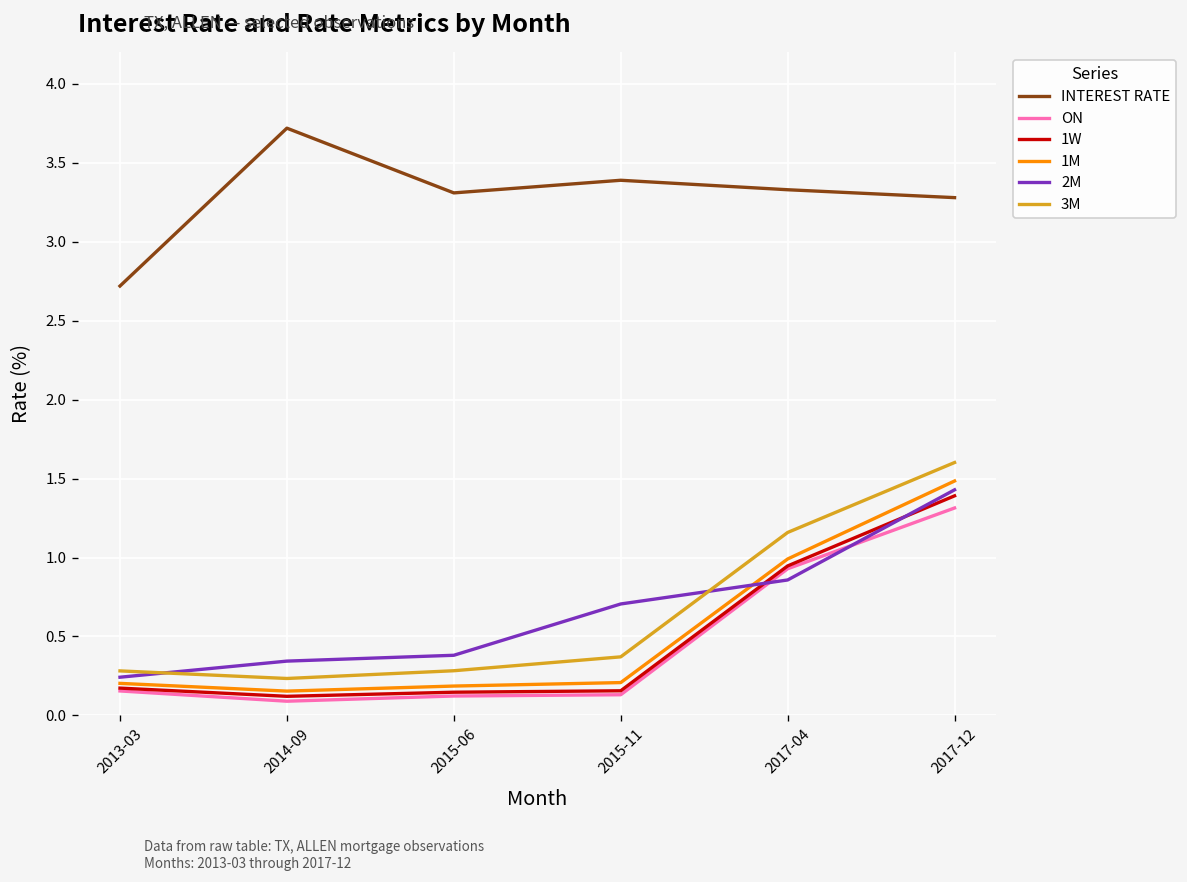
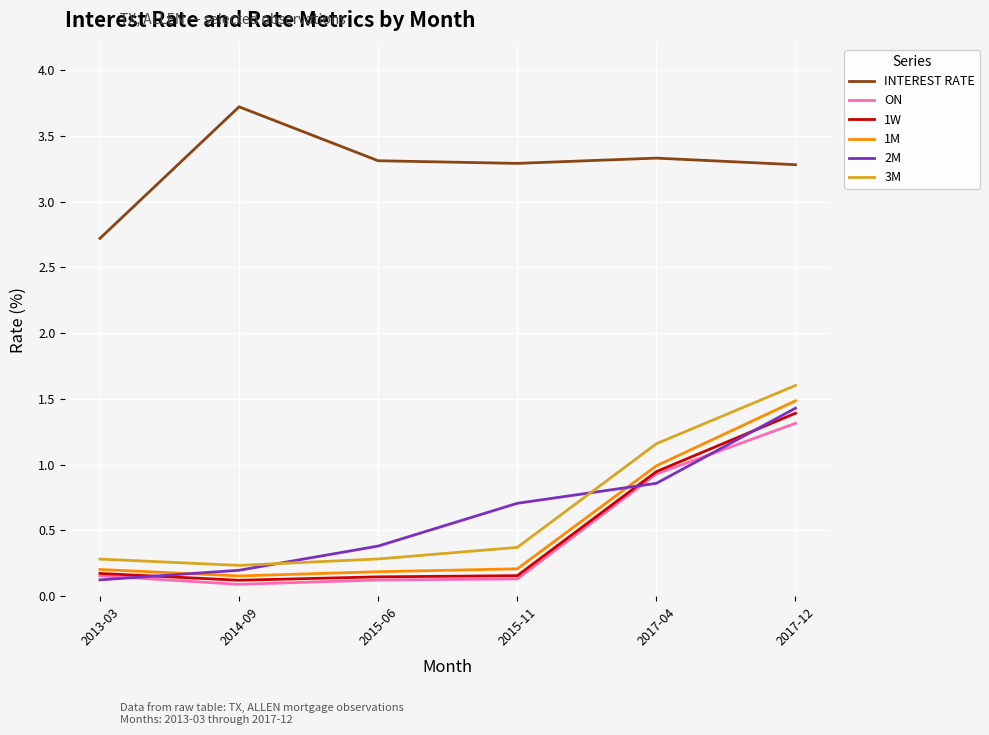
2M, 2013-03: 0.24 -> 0.12
2M, 2014-09: 0.34 -> 0.20
INTEREST RATE, 2015-11: 3.39 -> 3.29
